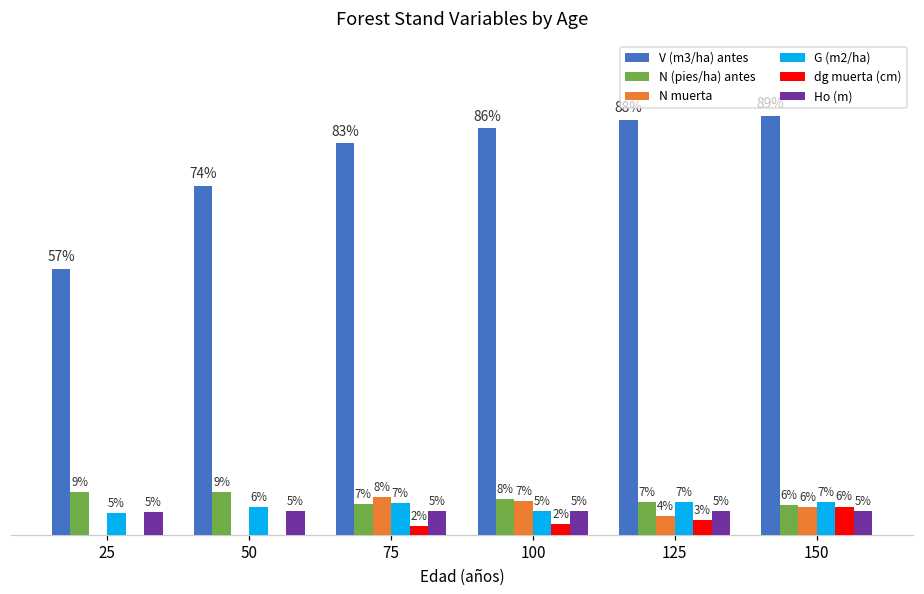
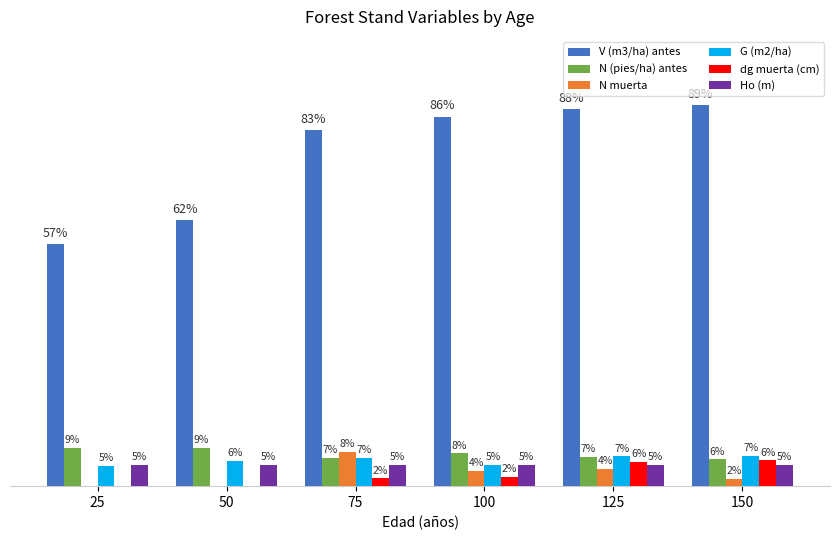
V (m3/ha) antes, 50: 74% -> 62%
N muerta, 100: 7% -> 4%
dg muerta (cm), 125: 3% -> 6%
N muerta, 150: 6% -> 2%
